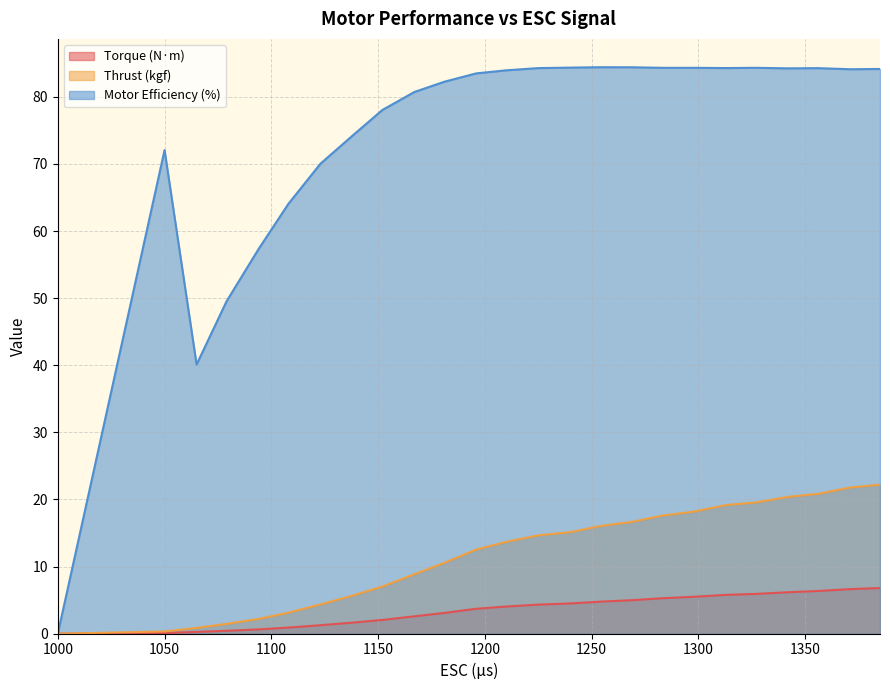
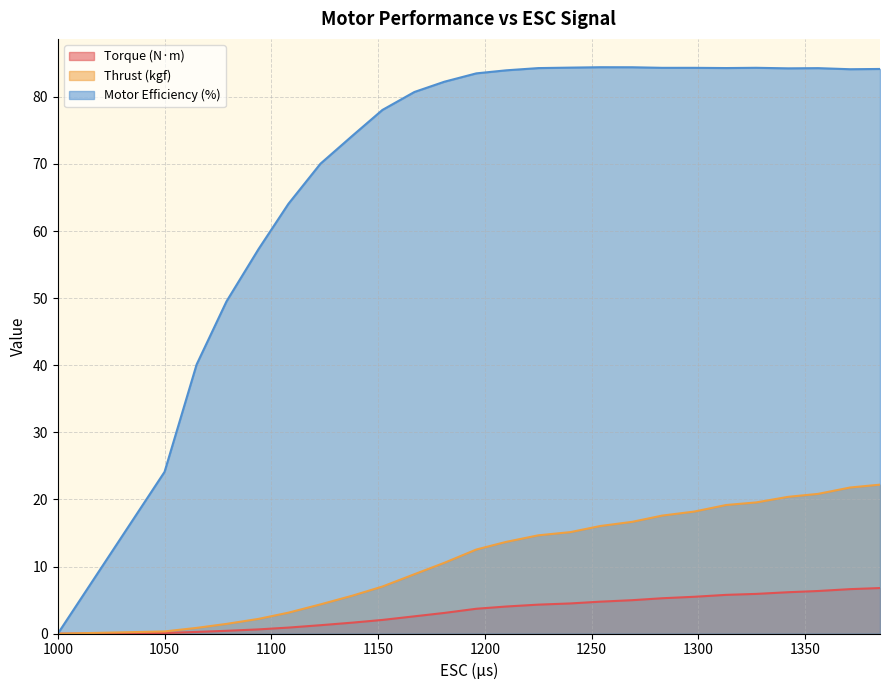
Motor Efficiency (%), 1050: 72 -> 24
